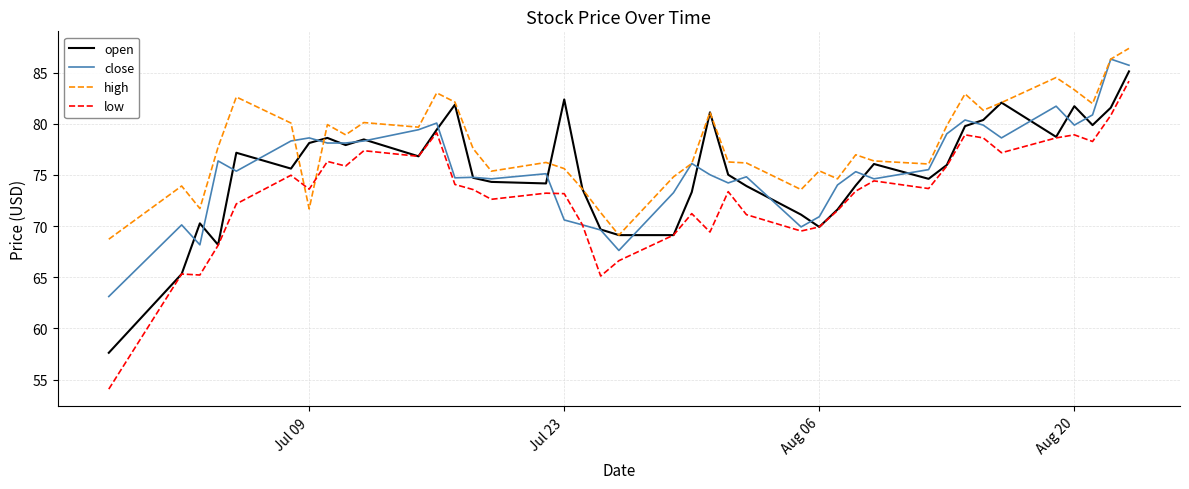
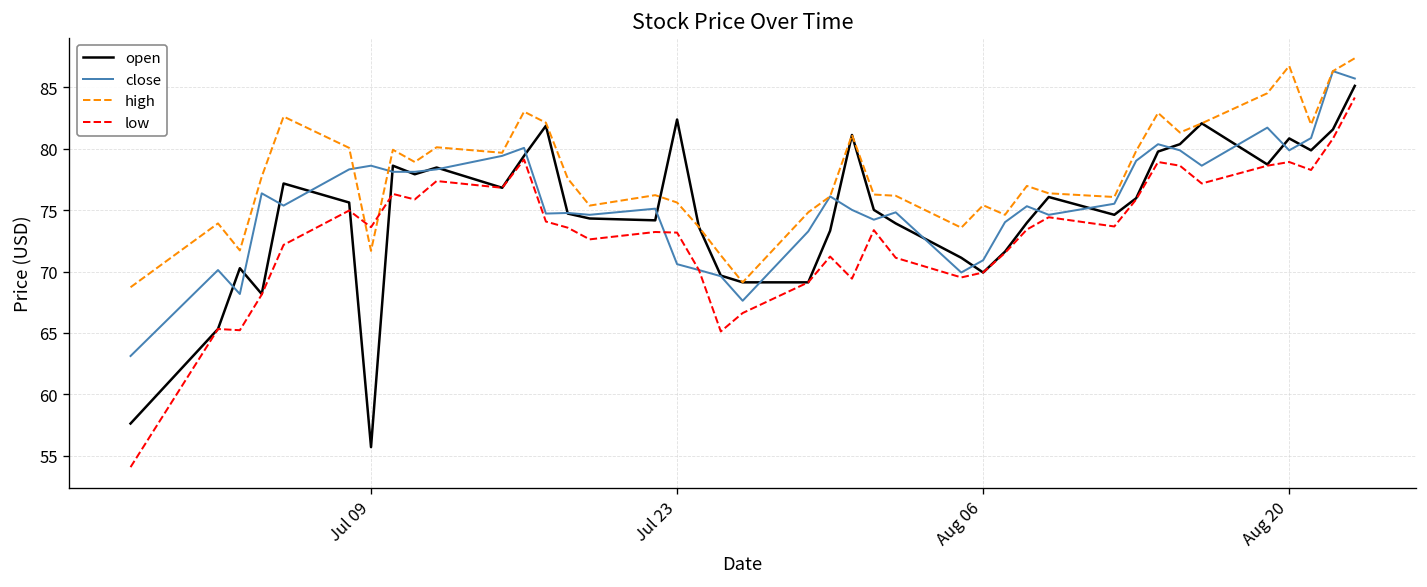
open, Jul 09: 78.1 -> 55.7
open, Aug 20: 81.7 -> 80.8
high, Aug 20: 83.3 -> 86.7
